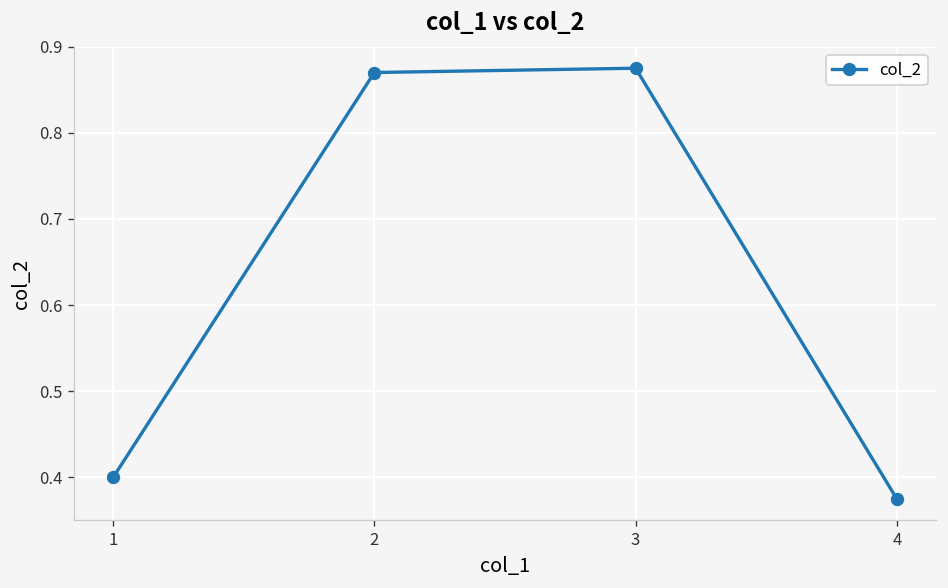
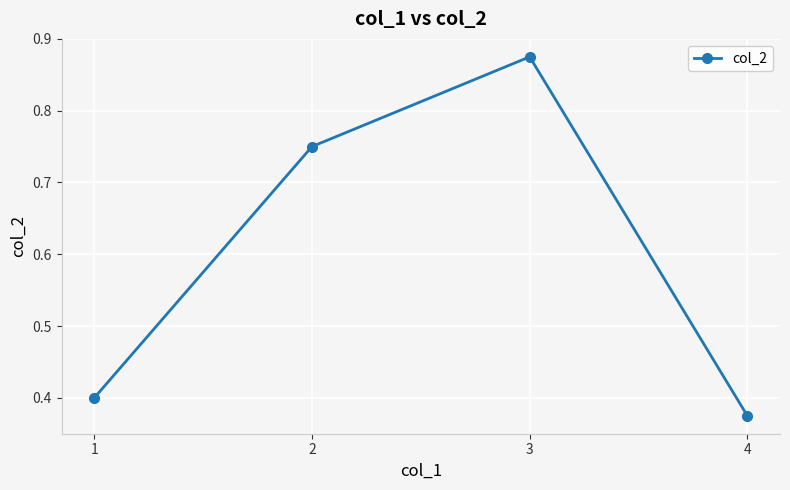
2: 0.87 -> 0.75
